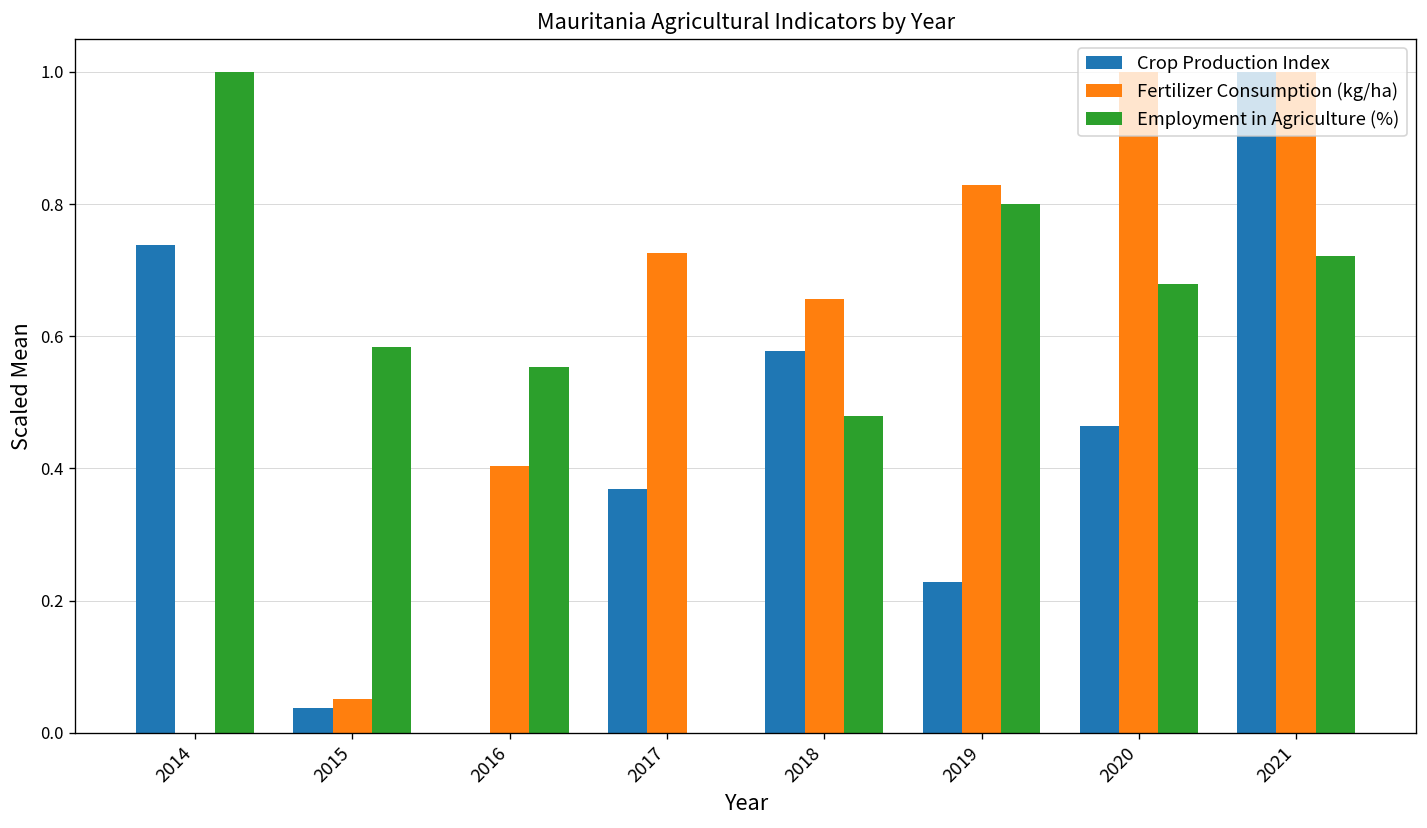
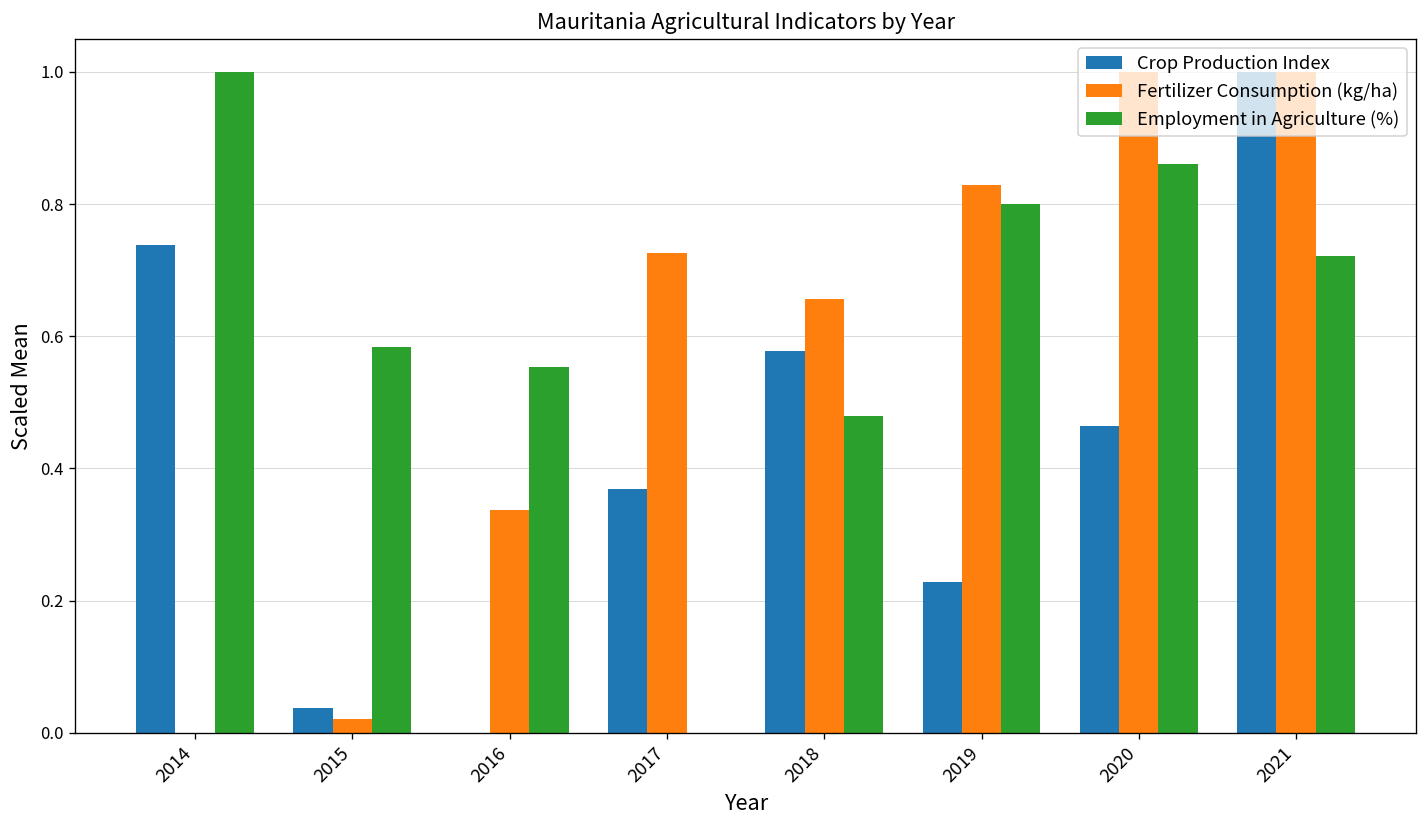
Fertilizer Consumption (kg/ha), 2015: 0.05 -> 0.02
Fertilizer Consumption (kg/ha), 2016: 0.40 -> 0.34
Employment in Agriculture (%), 2020: 0.68 -> 0.86
